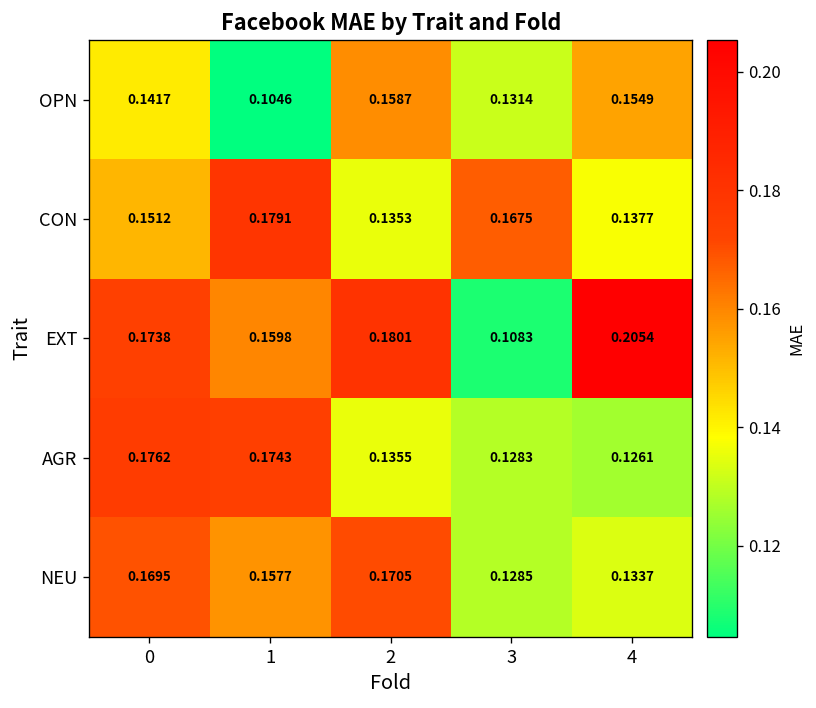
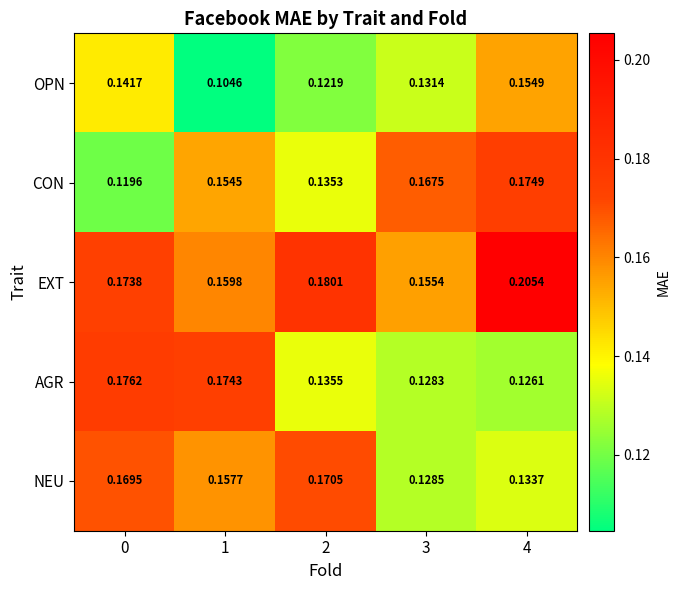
OPN, 2: 0.1587 -> 0.1219
CON, 0: 0.1512 -> 0.1196
CON, 1: 0.1791 -> 0.1545
CON, 4: 0.1377 -> 0.1749
EXT, 3: 0.1083 -> 0.1554
